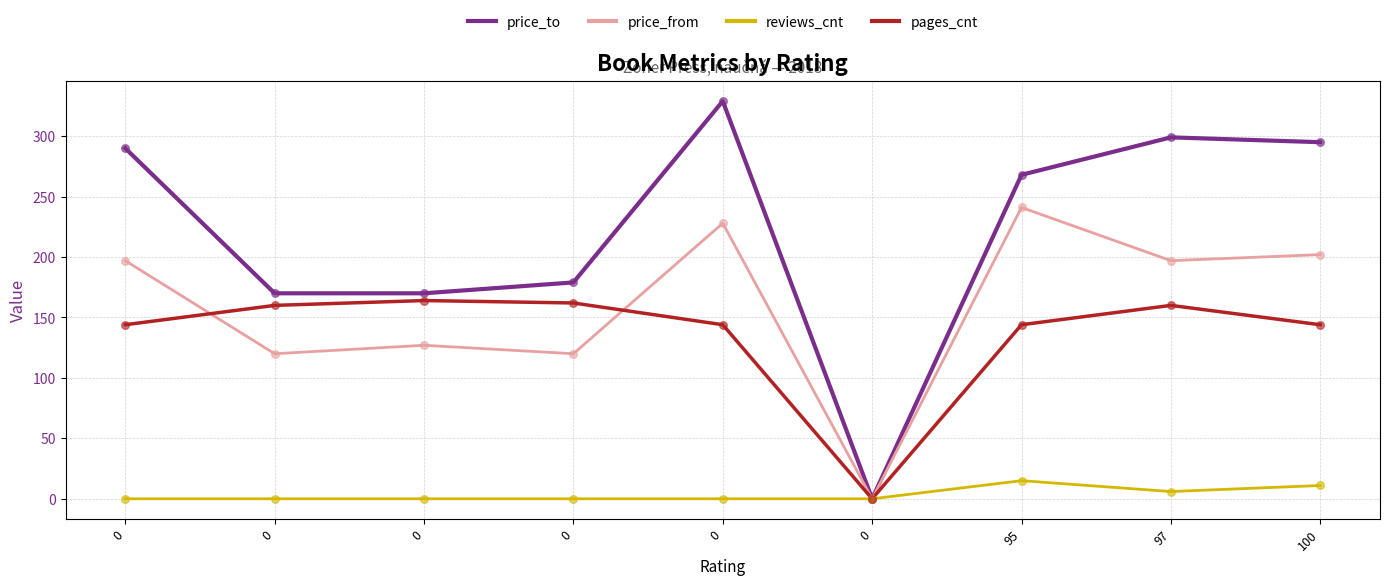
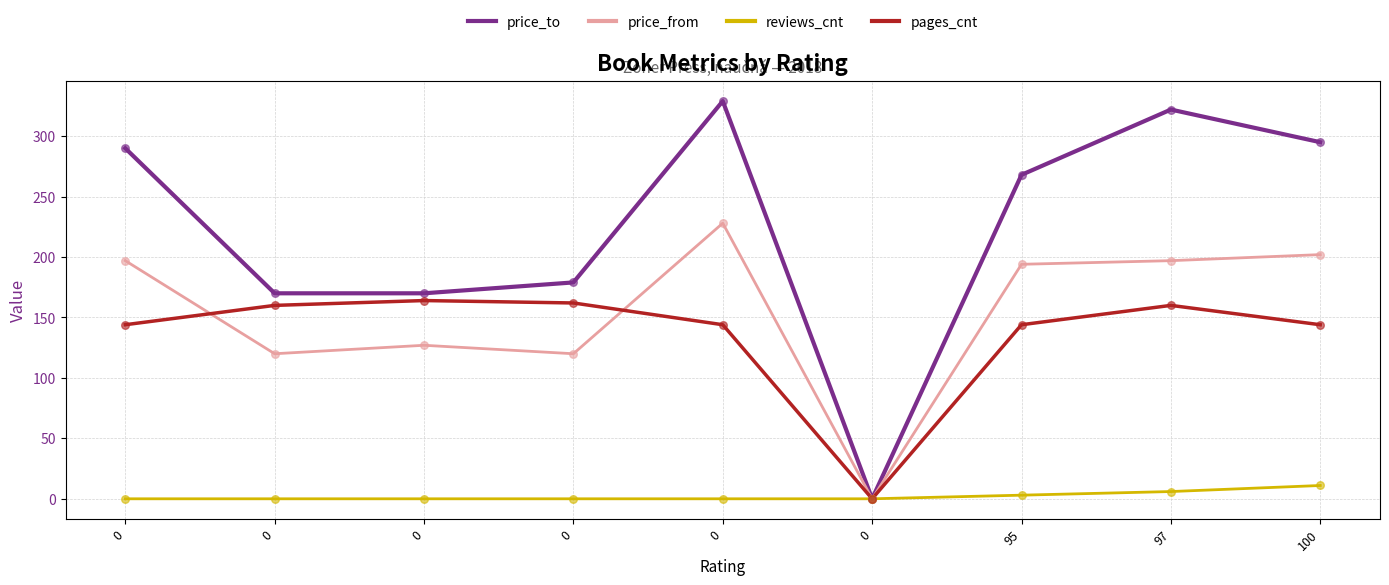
price_from, 95: 241 -> 194
reviews_cnt, 95: 15 -> 3
price_to, 97: 299 -> 322
